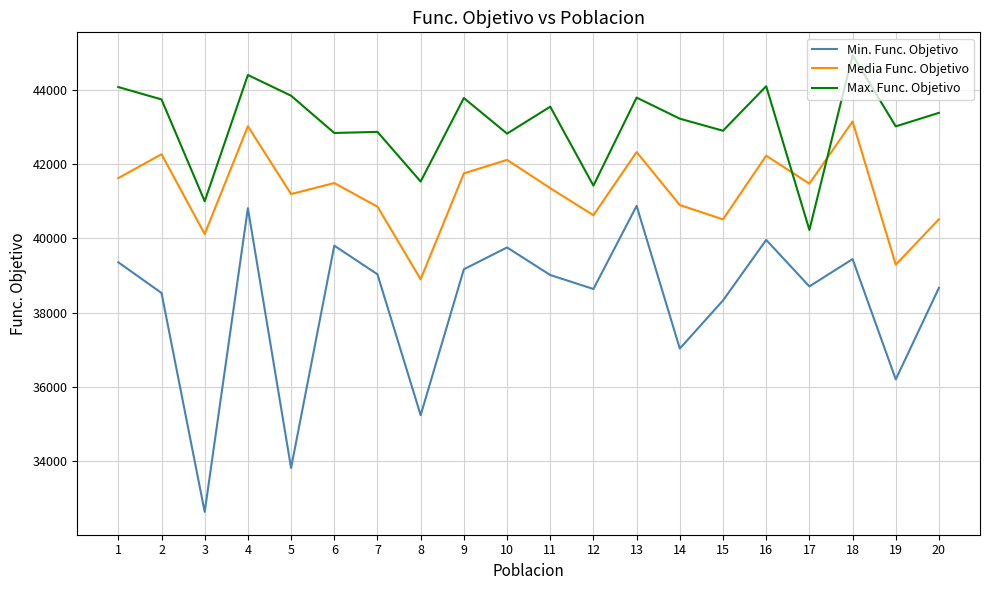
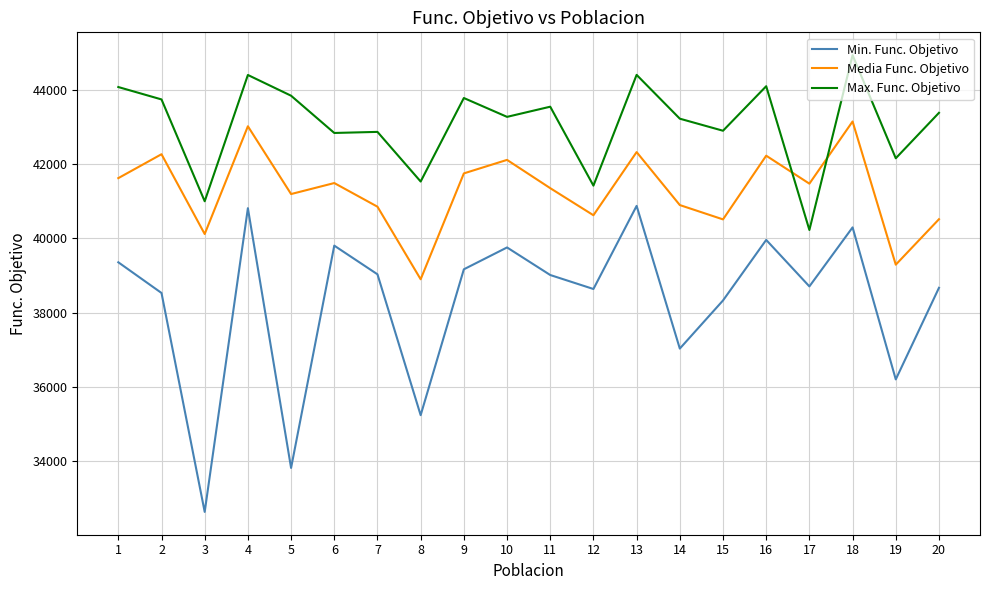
Max. Func. Objetivo, 10: 42800 -> 43300
Max. Func. Objetivo, 13: 43800 -> 44400
Min. Func. Objetivo, 18: 39400 -> 40300
Max. Func. Objetivo, 19: 43000 -> 42200
